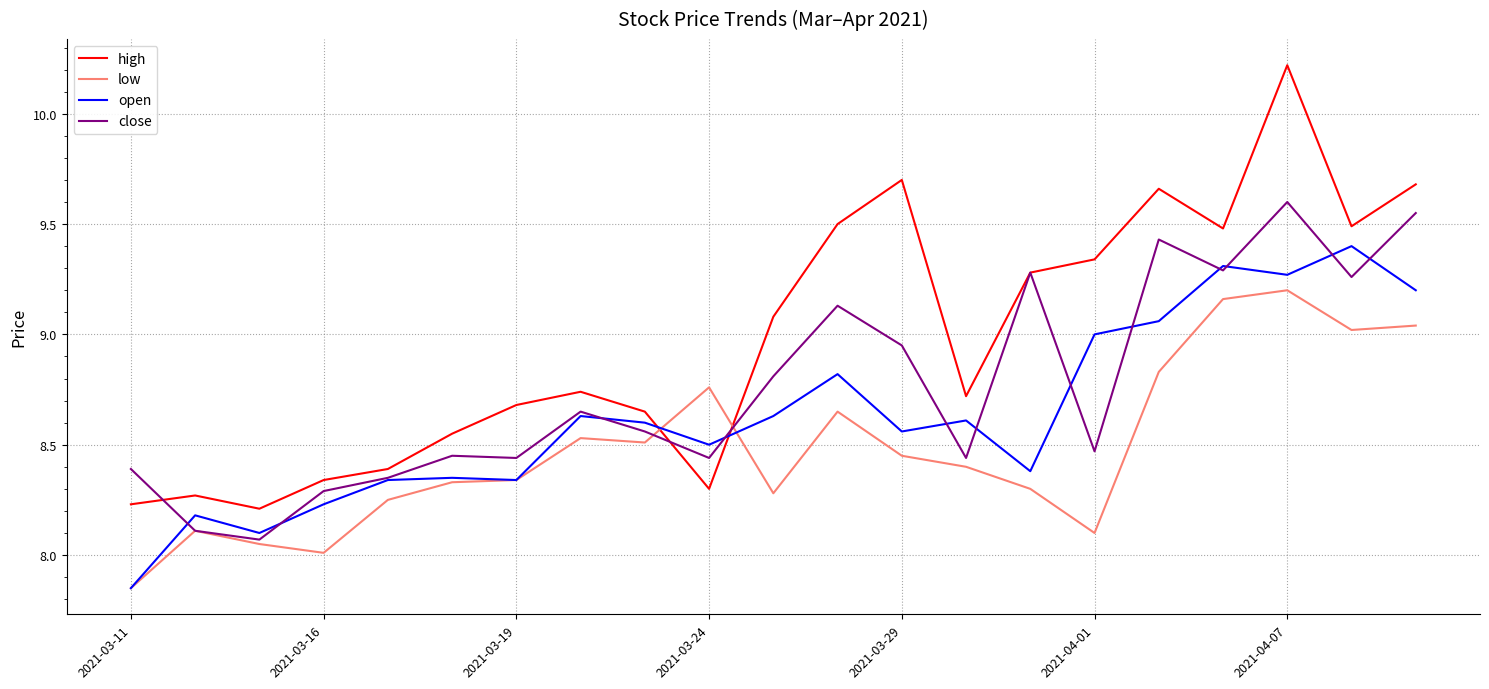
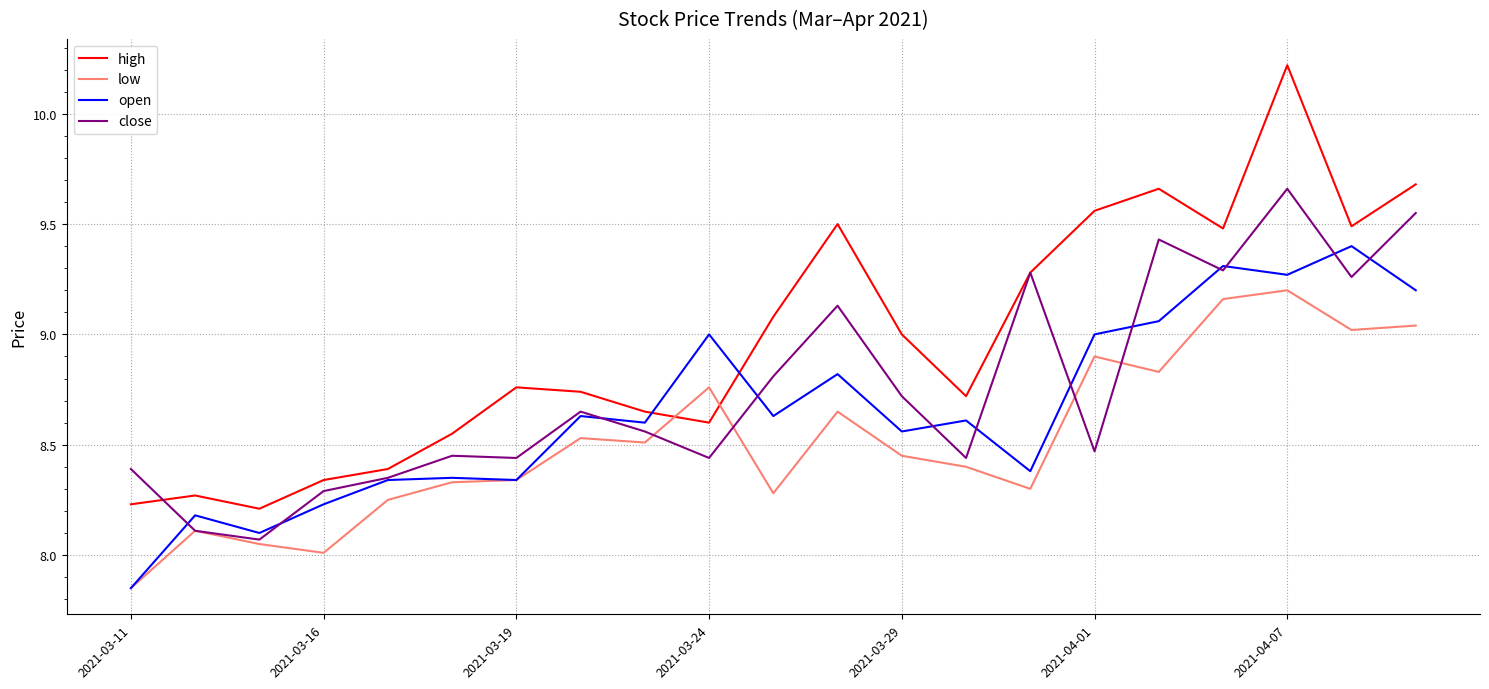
high, 2021-03-19: 8.68 -> 8.76
high, 2021-03-24: 8.3 -> 8.6
open, 2021-03-24: 8.5 -> 9.0
high, 2021-03-29: 9.7 -> 9.0
close, 2021-03-29: 8.95 -> 8.72
high, 2021-04-01: 9.34 -> 9.56
low, 2021-04-01: 8.1 -> 8.9
close, 2021-04-07: 9.60 -> 9.66
